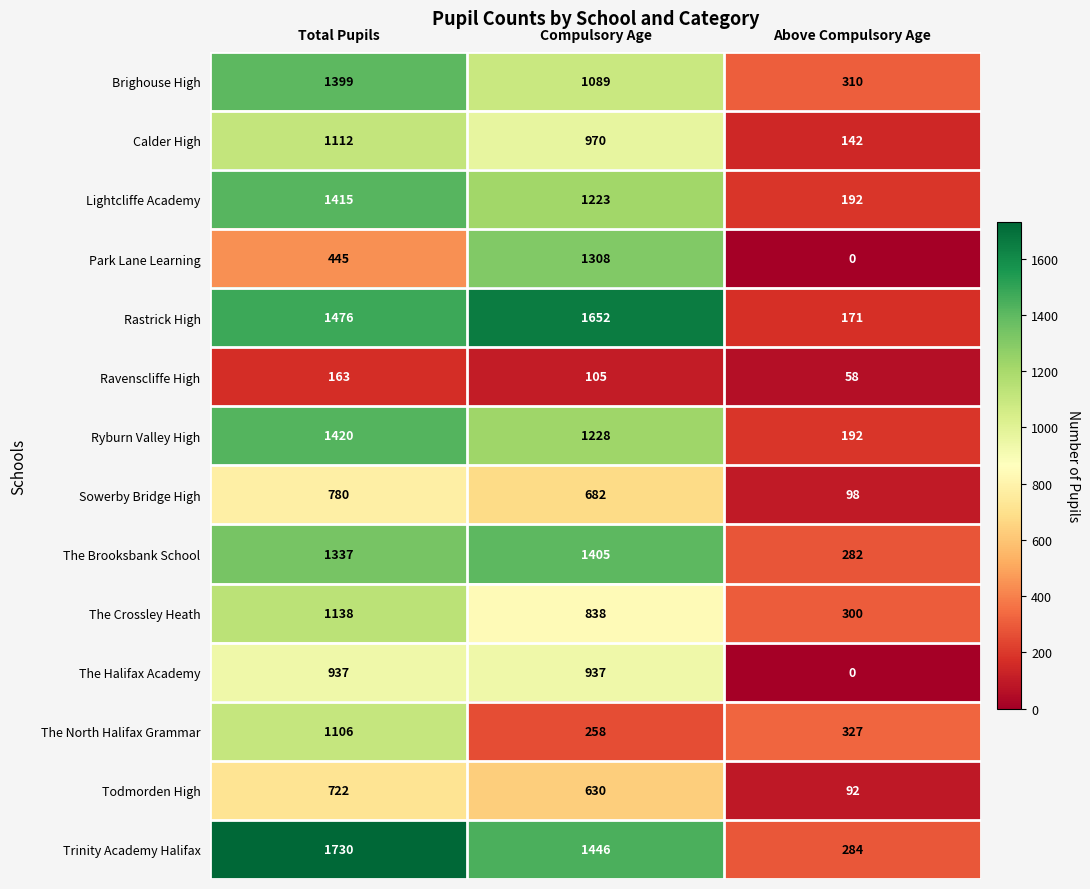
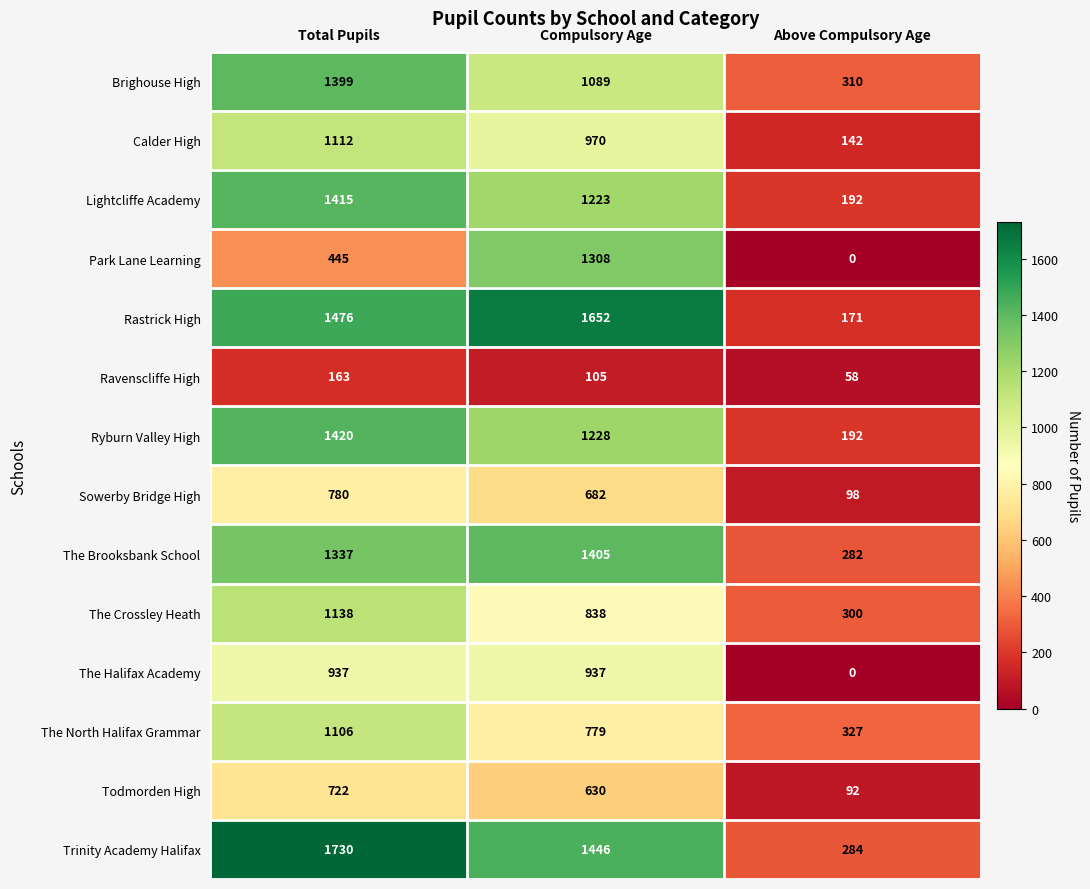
The North Halifax Grammar, Compulsory Age: 258 -> 779
